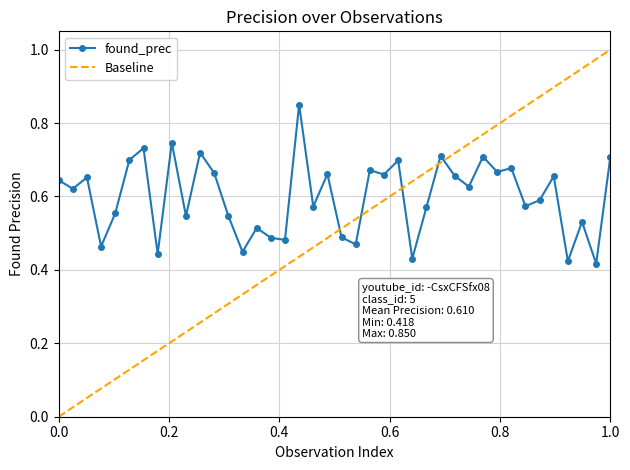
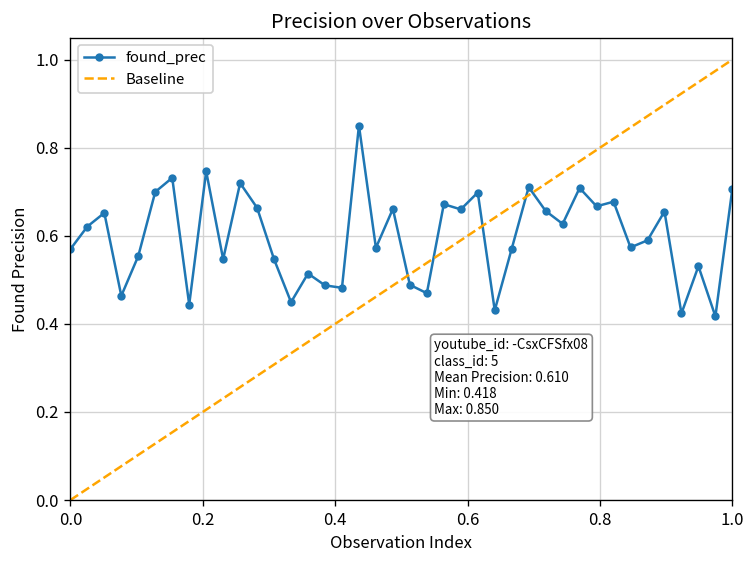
found_prec, 0.0: 0.64 -> 0.57
